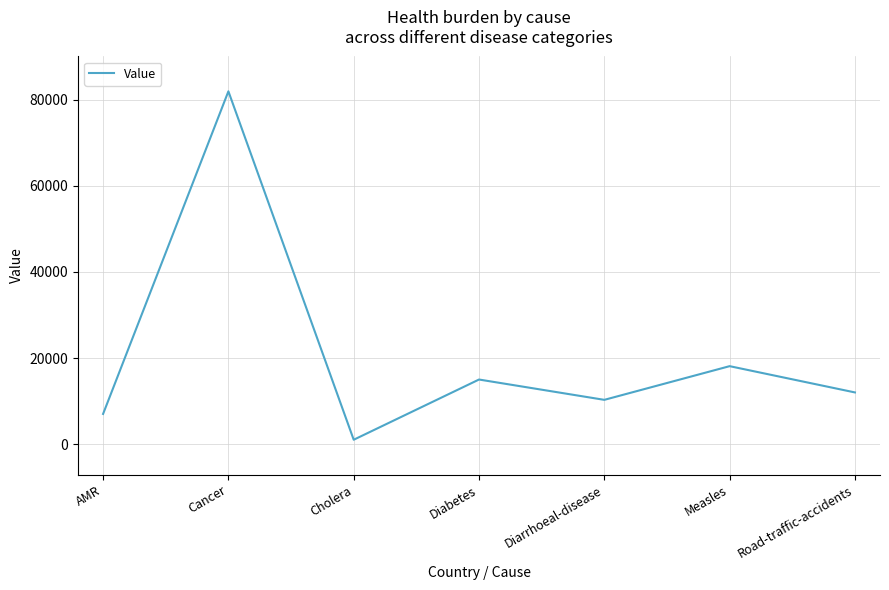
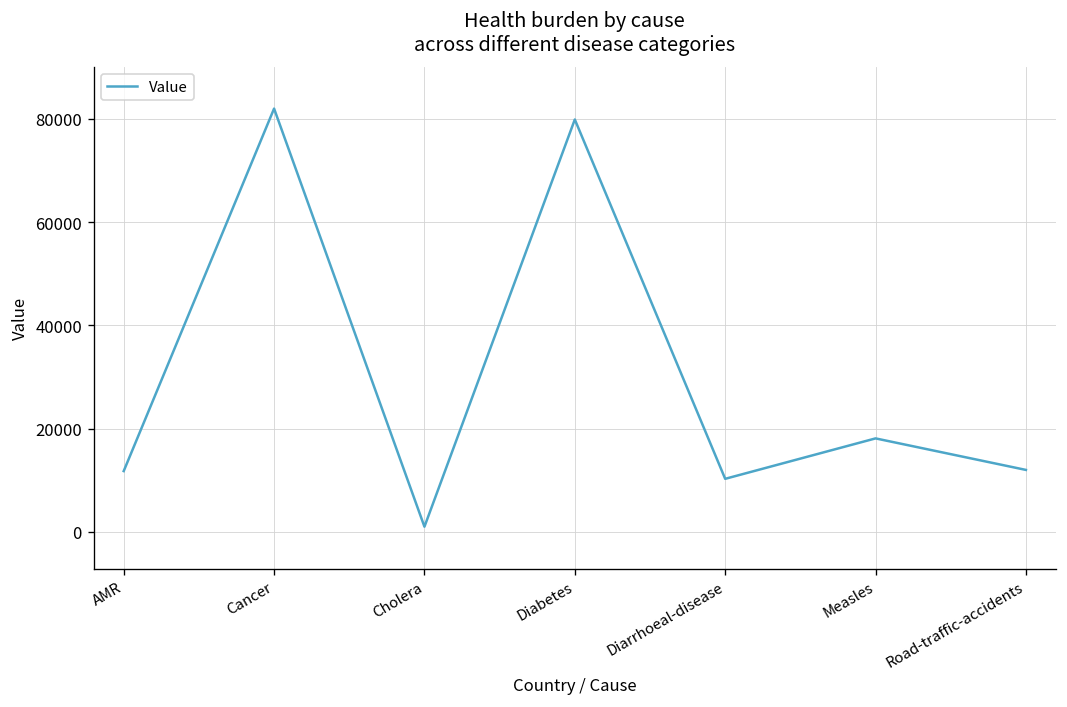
AMR: 7000 -> 12000
Diabetes: 15000 -> 80000
